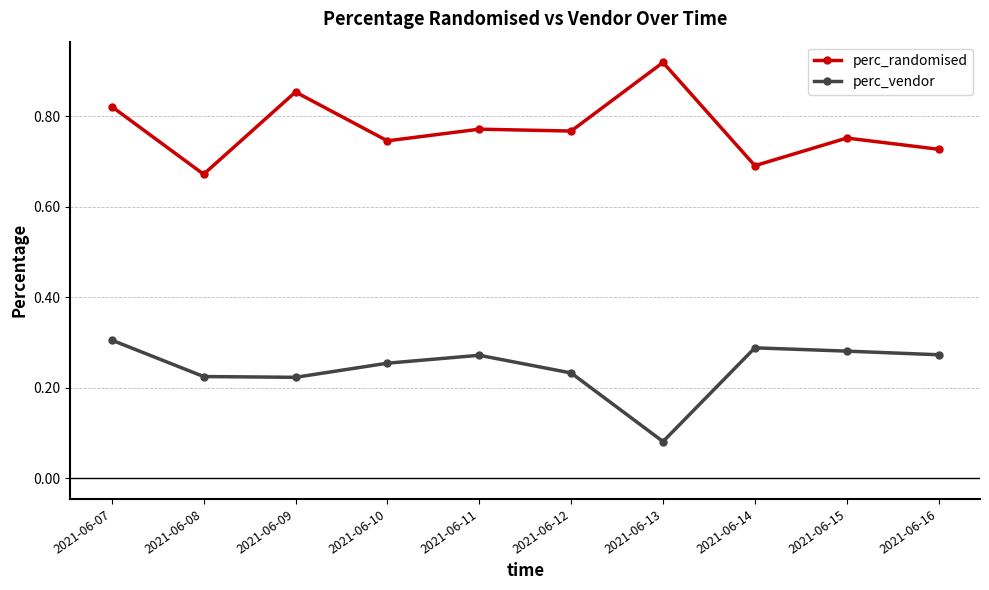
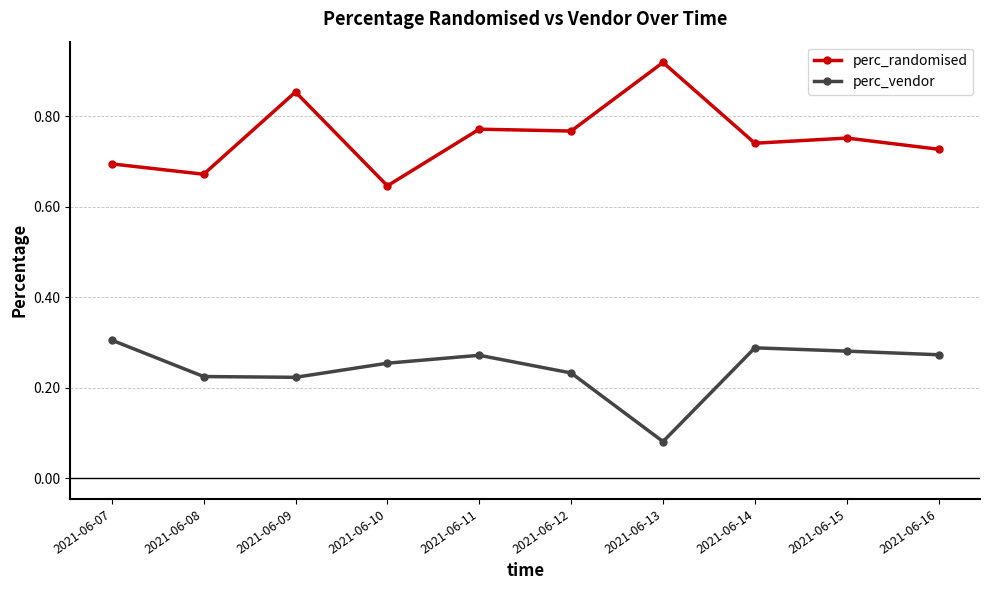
perc_randomised, 2021-06-07: 0.82 -> 0.69
perc_randomised, 2021-06-10: 0.75 -> 0.65
perc_randomised, 2021-06-14: 0.69 -> 0.74
